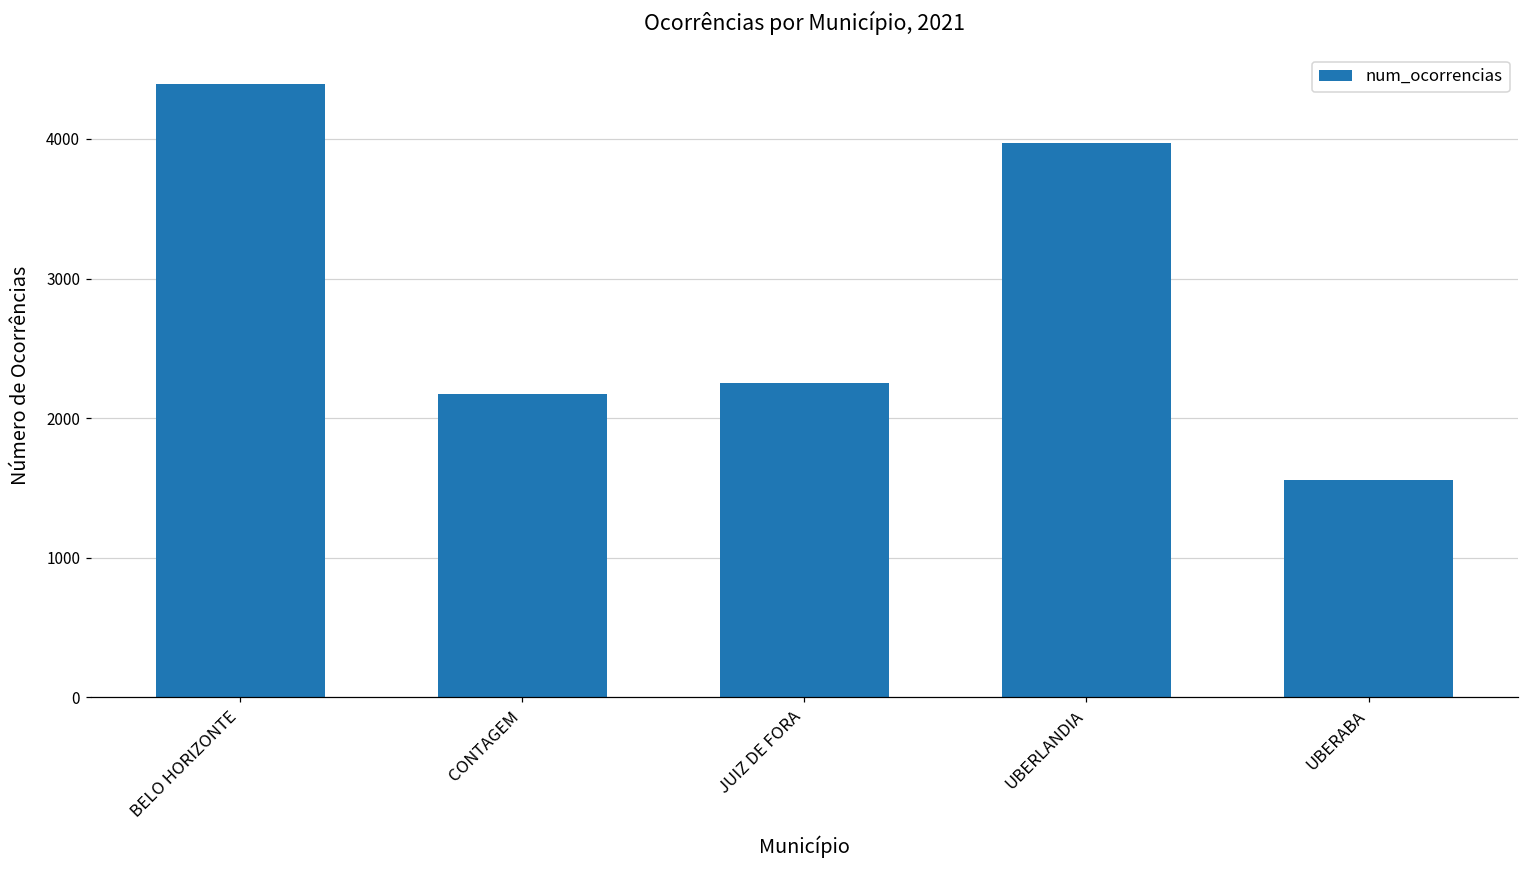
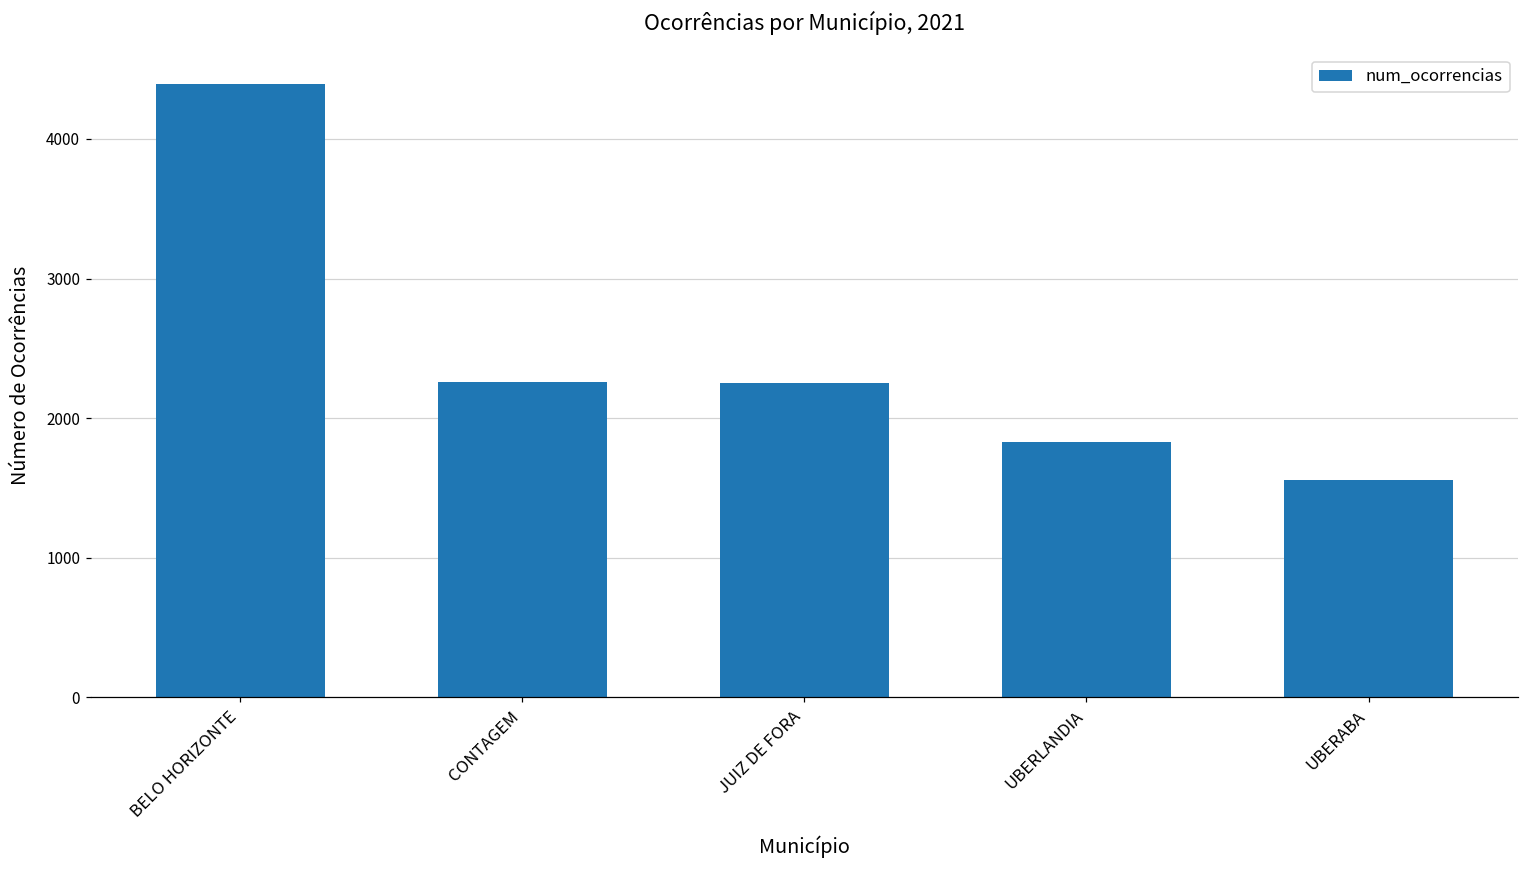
CONTAGEM: 2170 -> 2260
UBERLANDIA: 3970 -> 1830
